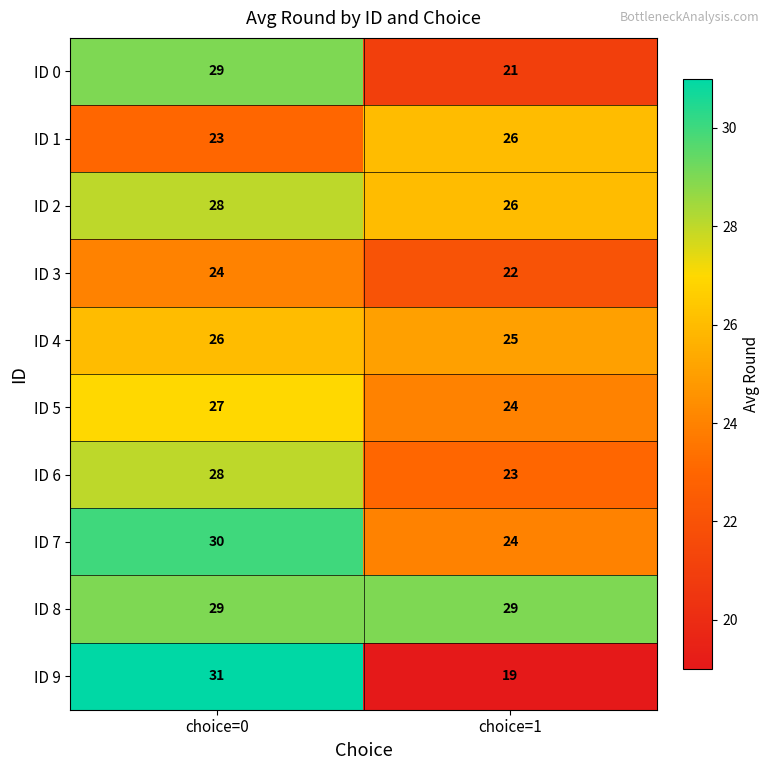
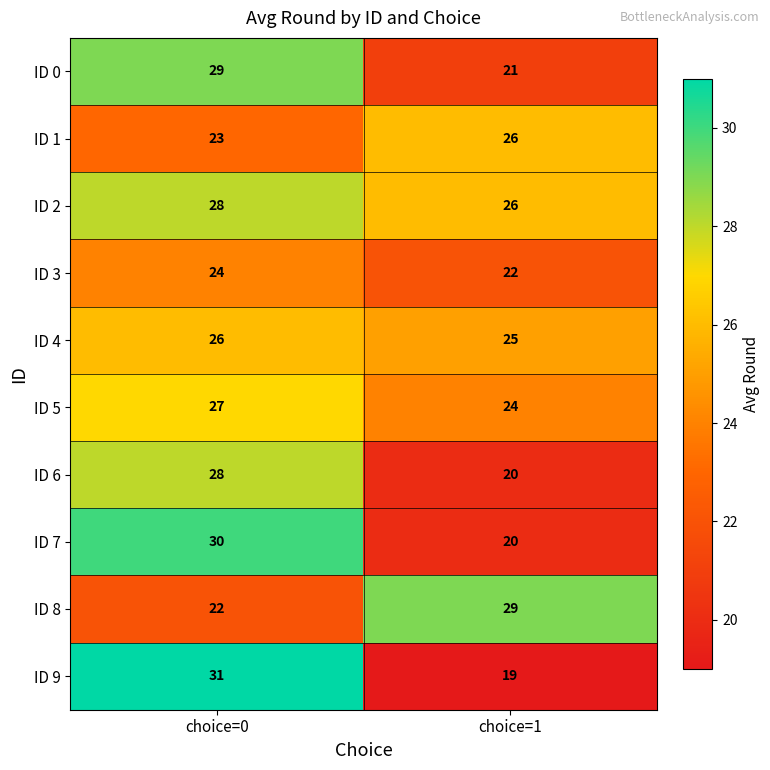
ID 6, choice=1: 23 -> 20
ID 7, choice=1: 24 -> 20
ID 8, choice=0: 29 -> 22
